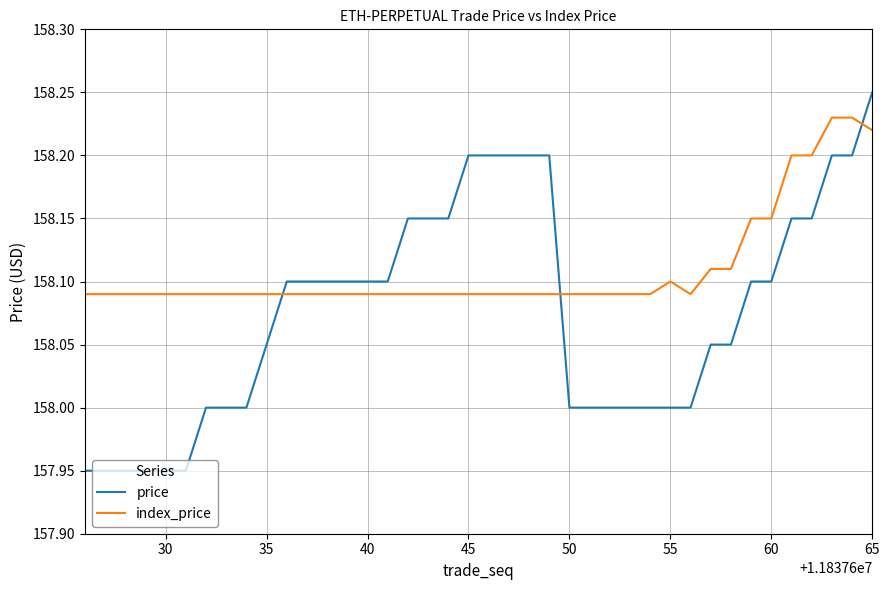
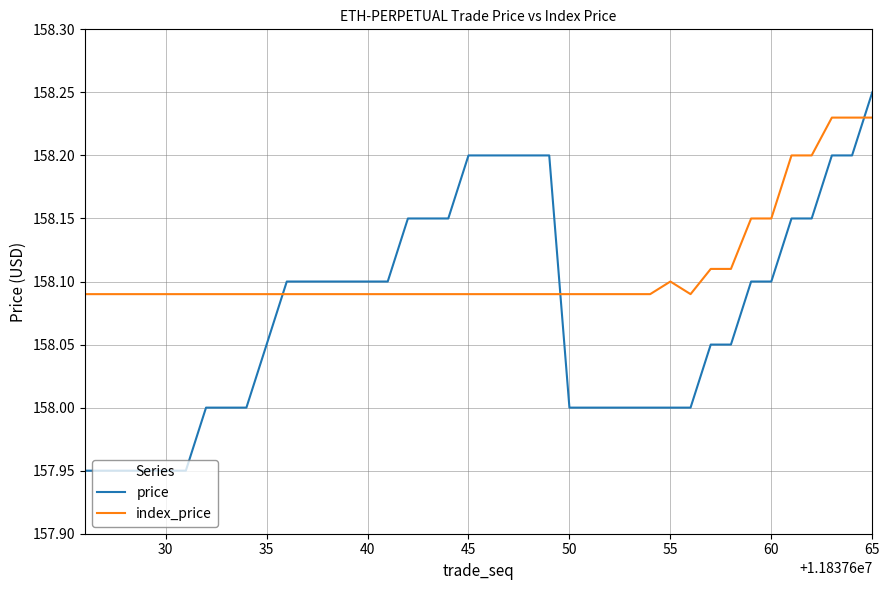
index_price, 65: 158.22 -> 158.23
